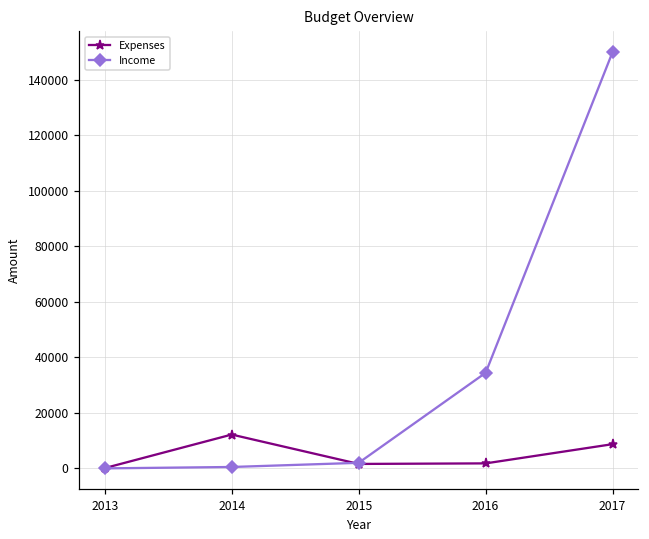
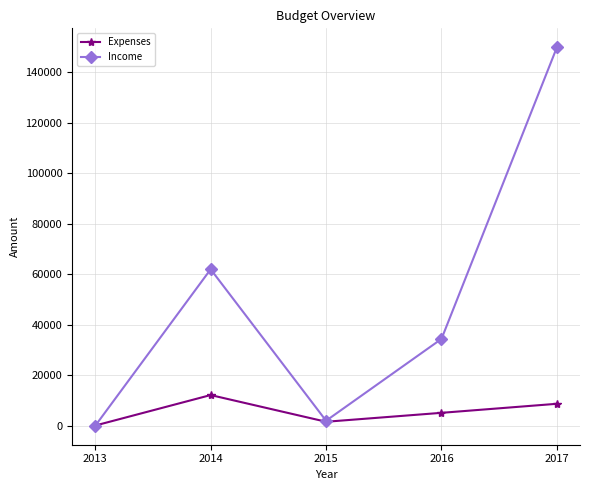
Income, 2014: 1000 -> 62000
Expenses, 2016: 2000 -> 5000
